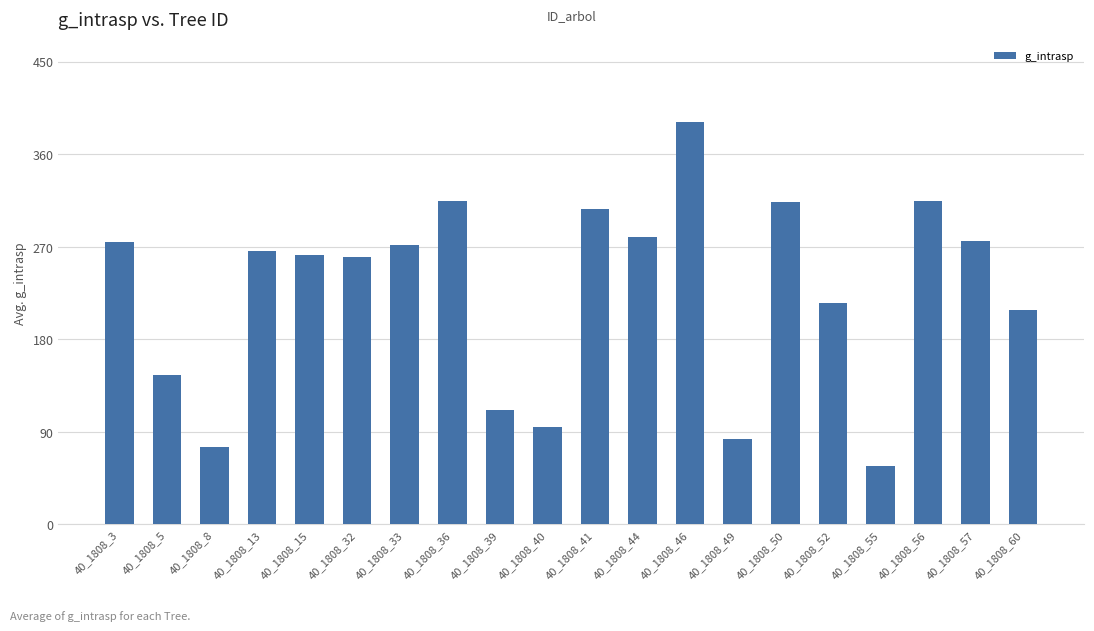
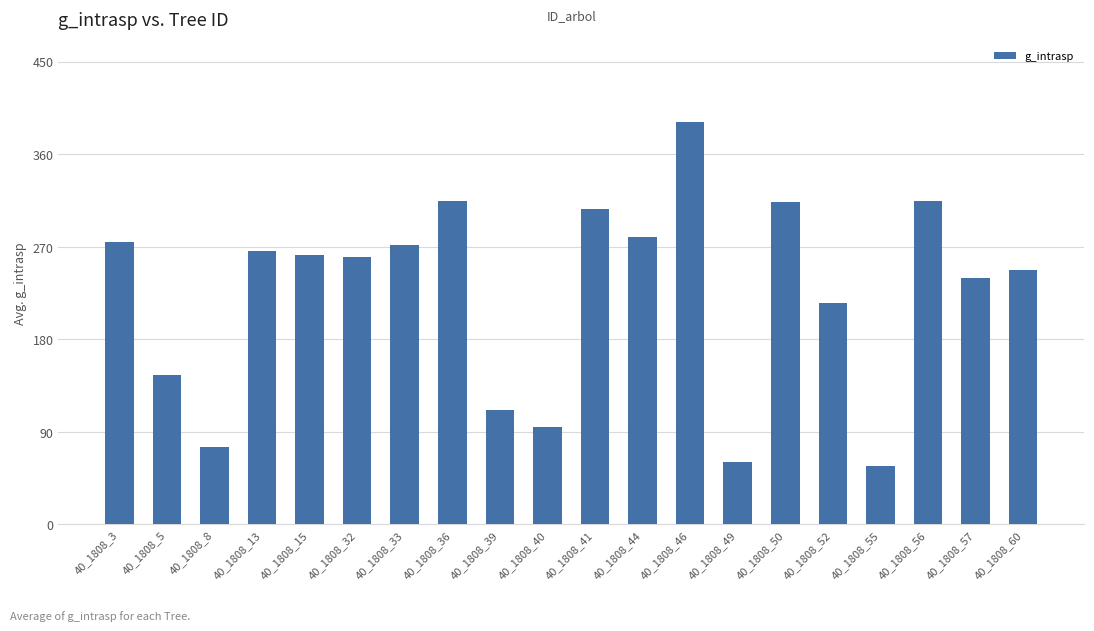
40_1808_49: 83 -> 61
40_1808_57: 276 -> 239
40_1808_60: 209 -> 248
